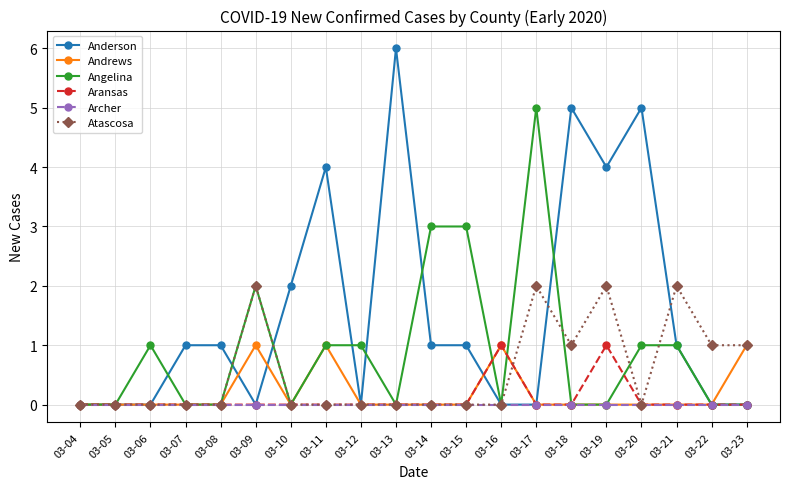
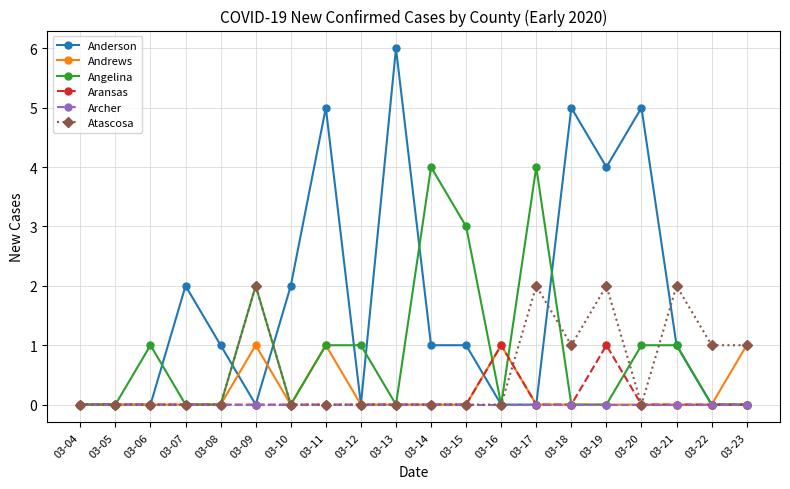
Anderson, 03-07: 1 -> 2
Anderson, 03-11: 4 -> 5
Angelina, 03-14: 3 -> 4
Angelina, 03-17: 5 -> 4
